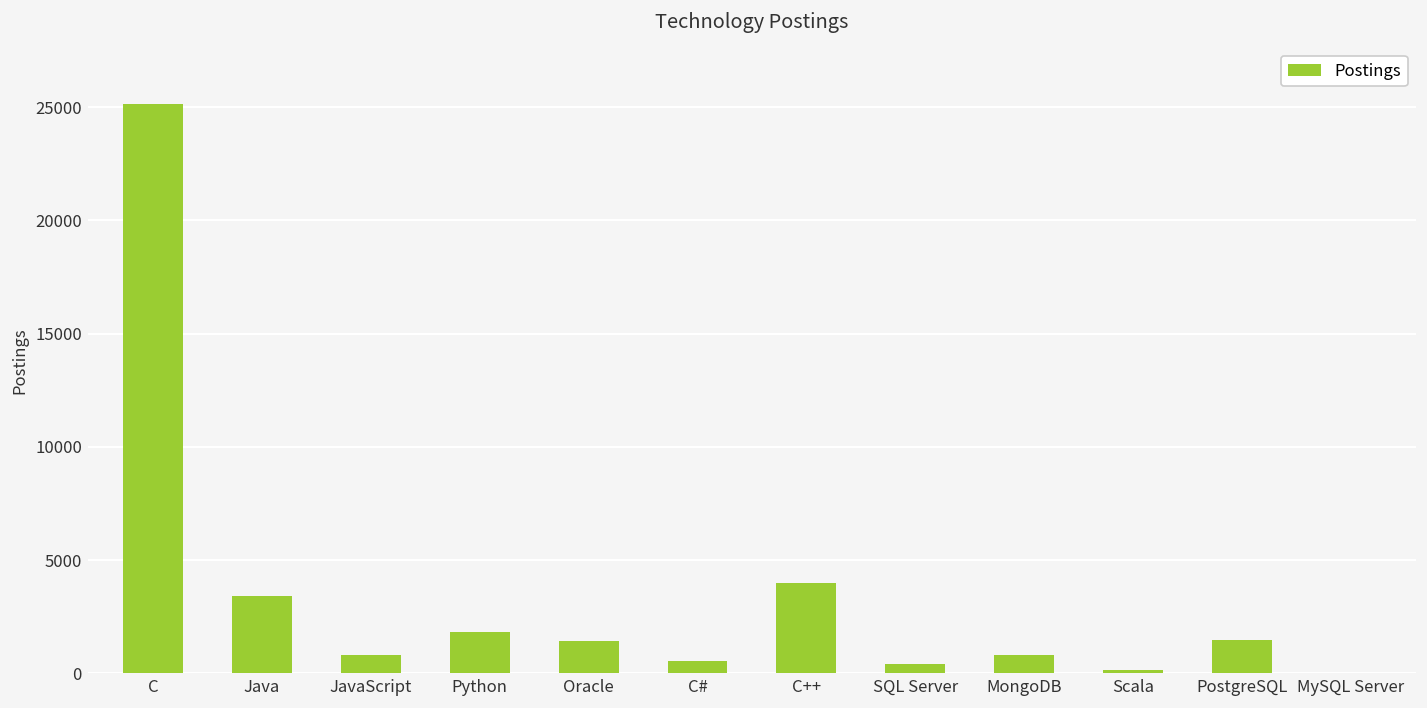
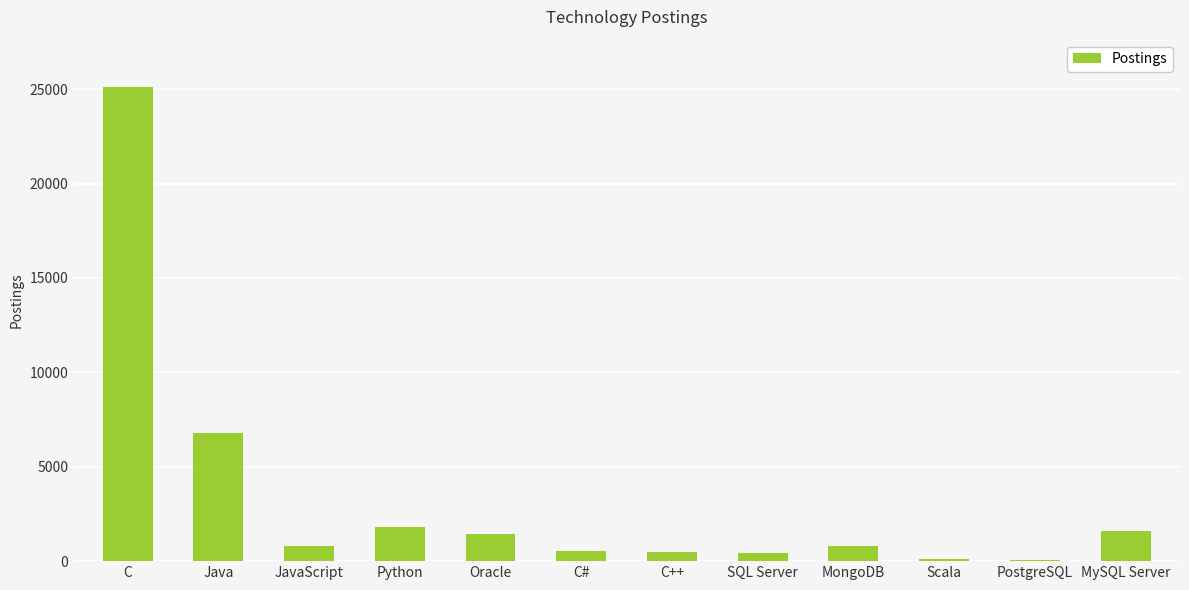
Java: 3400 -> 6800
C++: 4000 -> 500
PostgreSQL: 1500 -> 100
MySQL Server: 0 -> 1600
